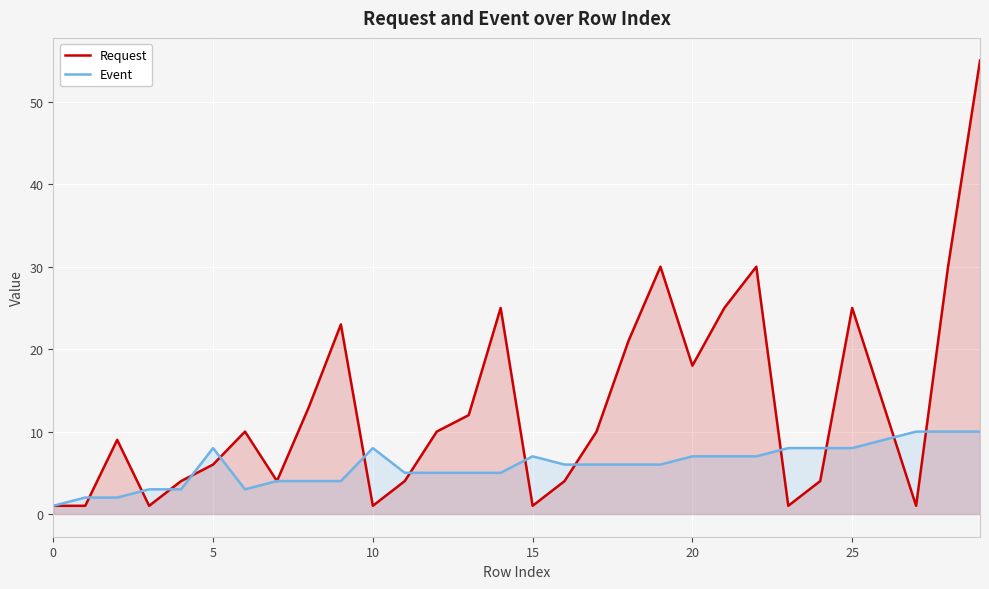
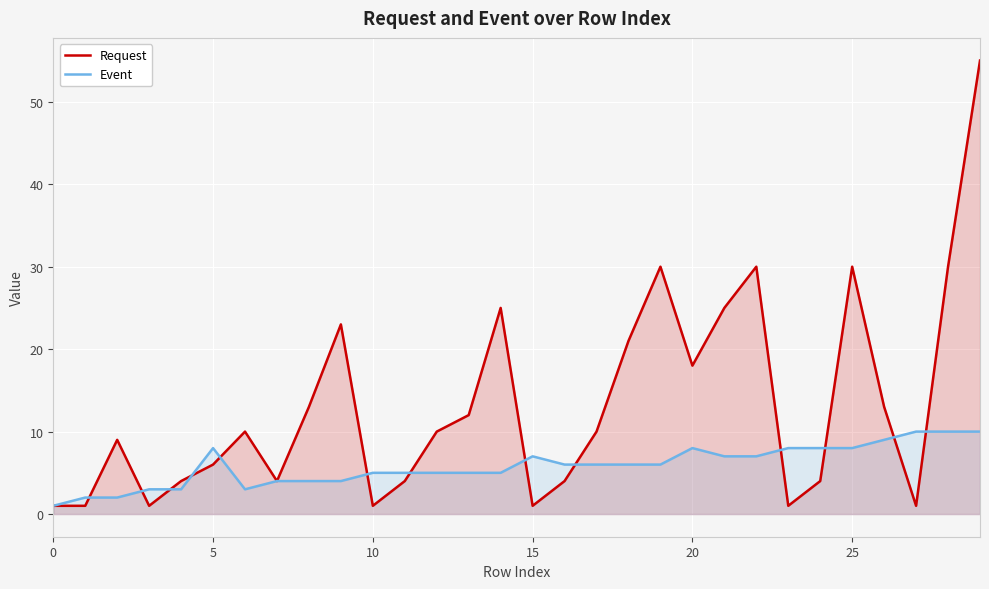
Event, 10: 8 -> 5
Event, 20: 7 -> 8
Request, 25: 25 -> 30
